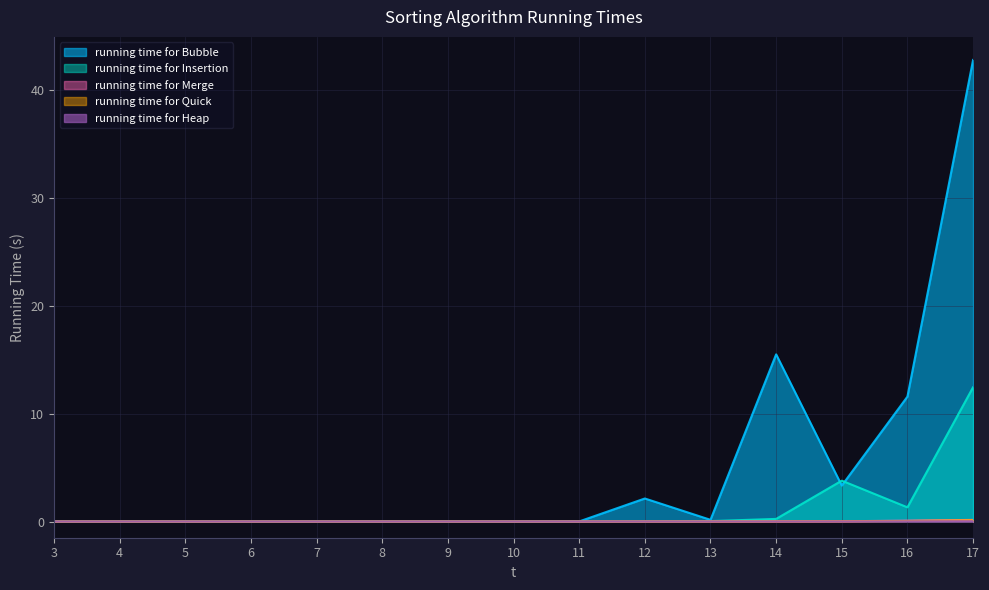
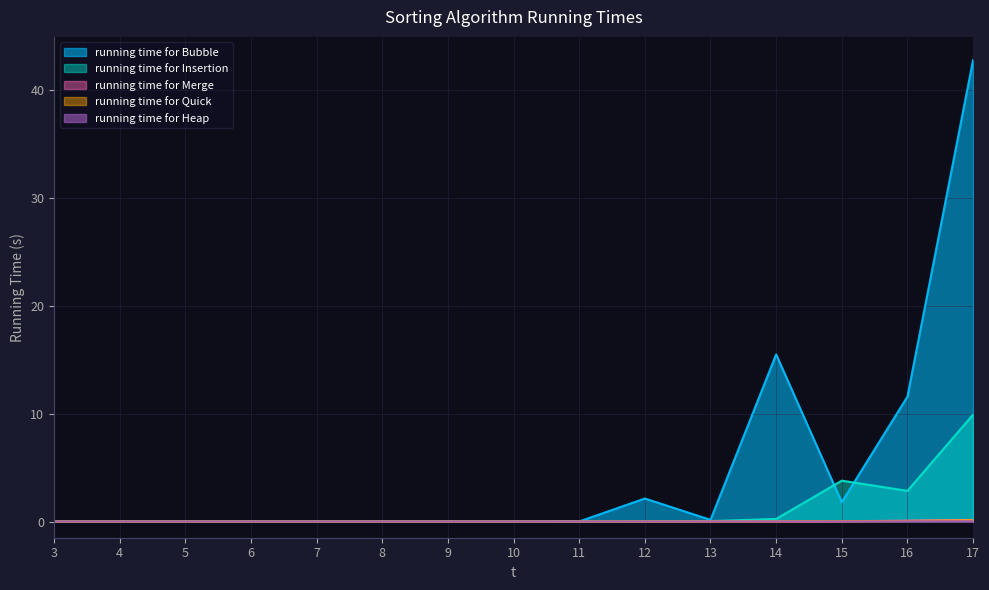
running time for Bubble, 15: 3.3 -> 1.8
running time for Insertion, 16: 1.3 -> 2.9
running time for Insertion, 17: 12.5 -> 9.9
